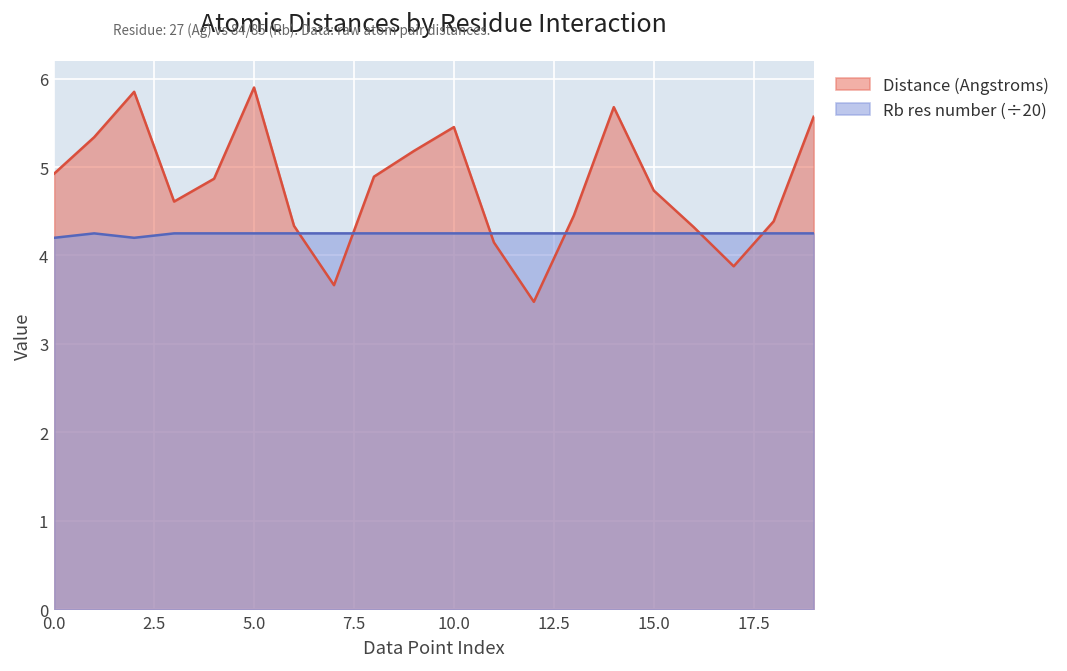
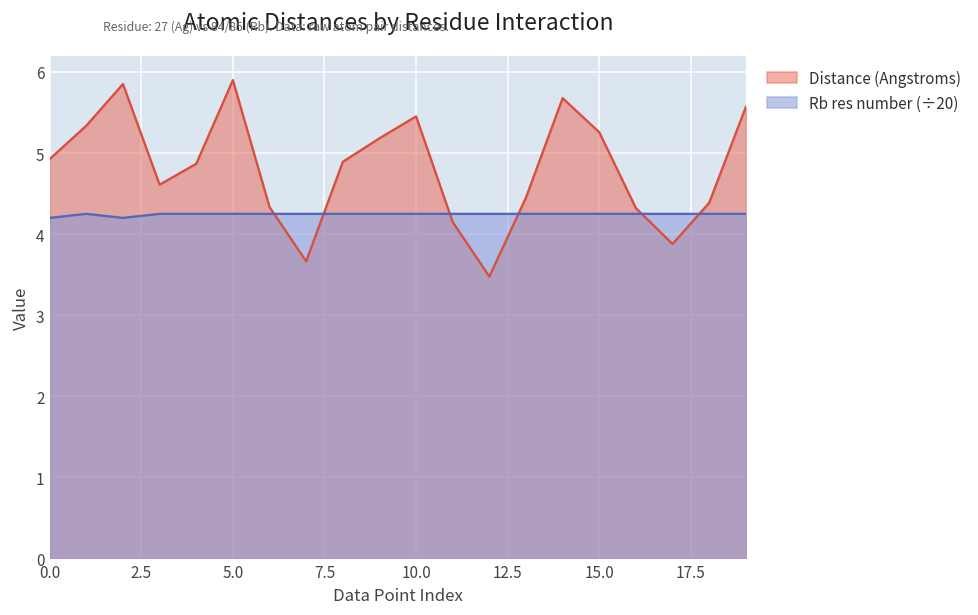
Distance (Angstroms), 15.0: 4.7 -> 5.3
